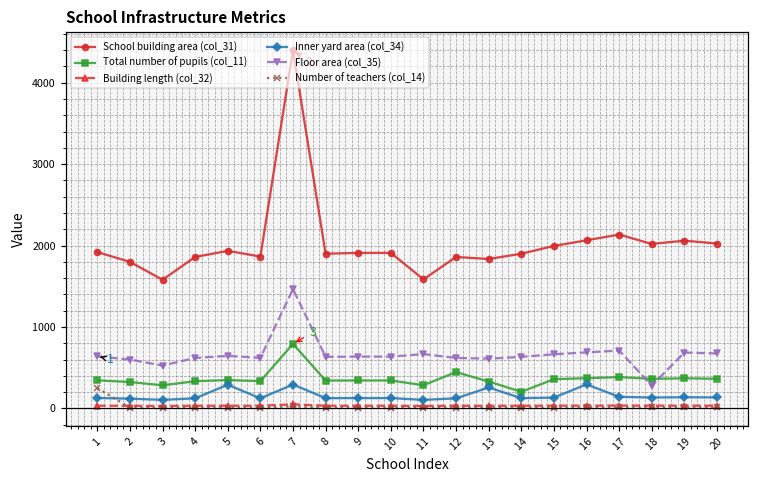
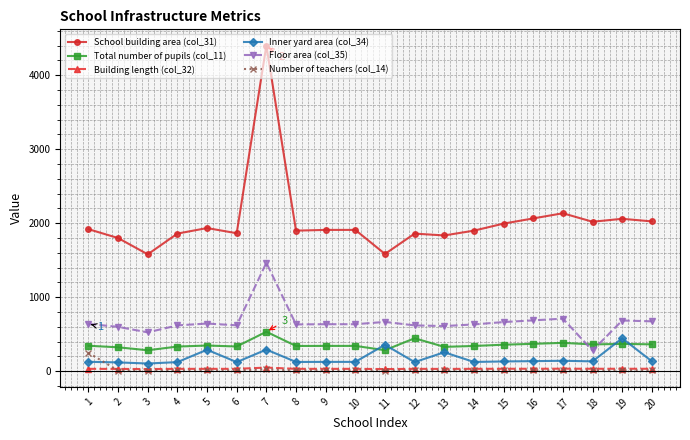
Total number of pupils (col_11), 7: 800 -> 500
Inner yard area (col_34), 11: 100 -> 400
Total number of pupils (col_11), 14: 200 -> 300
Inner yard area (col_34), 16: 300 -> 100
Inner yard area (col_34), 19: 100 -> 400
